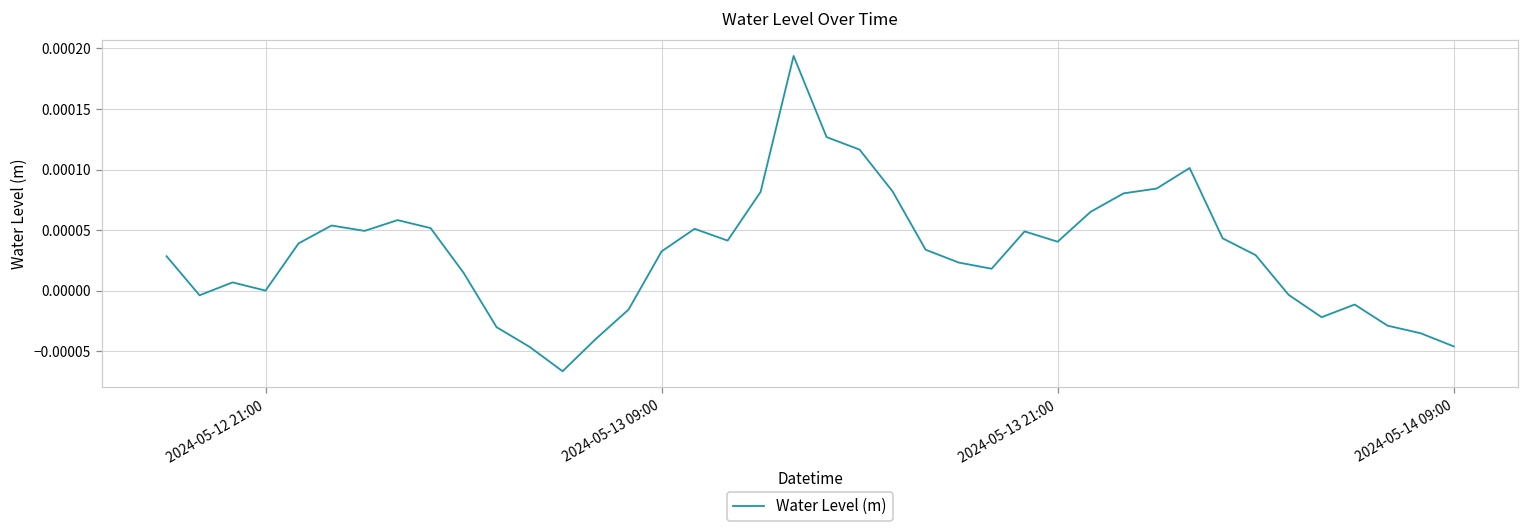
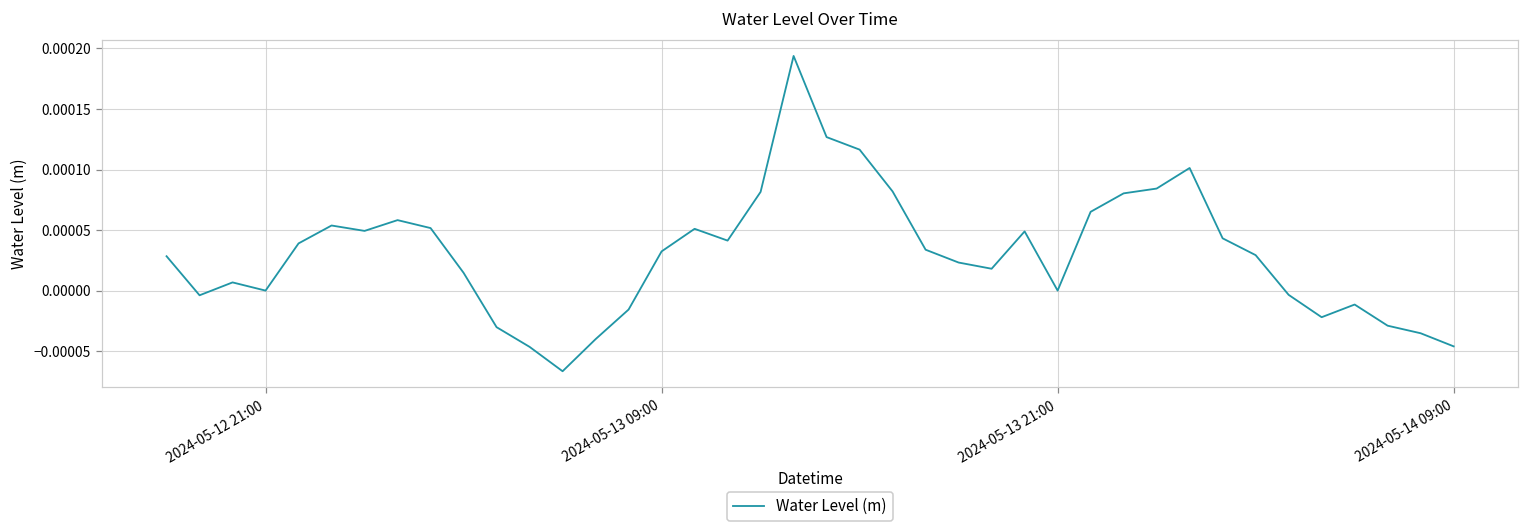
2024-05-13 21:00: 0.00004 -> 0.00000
